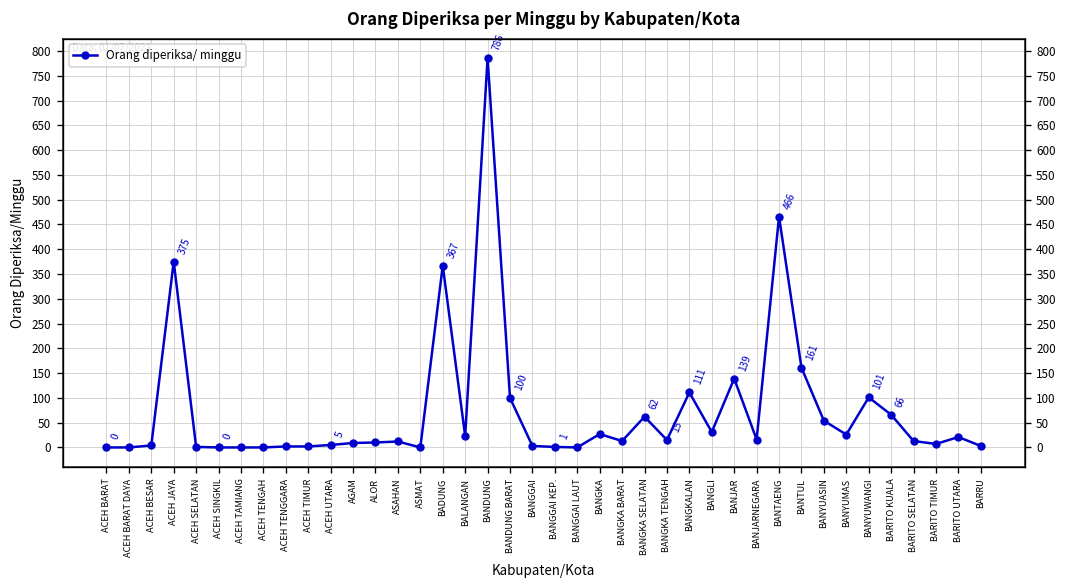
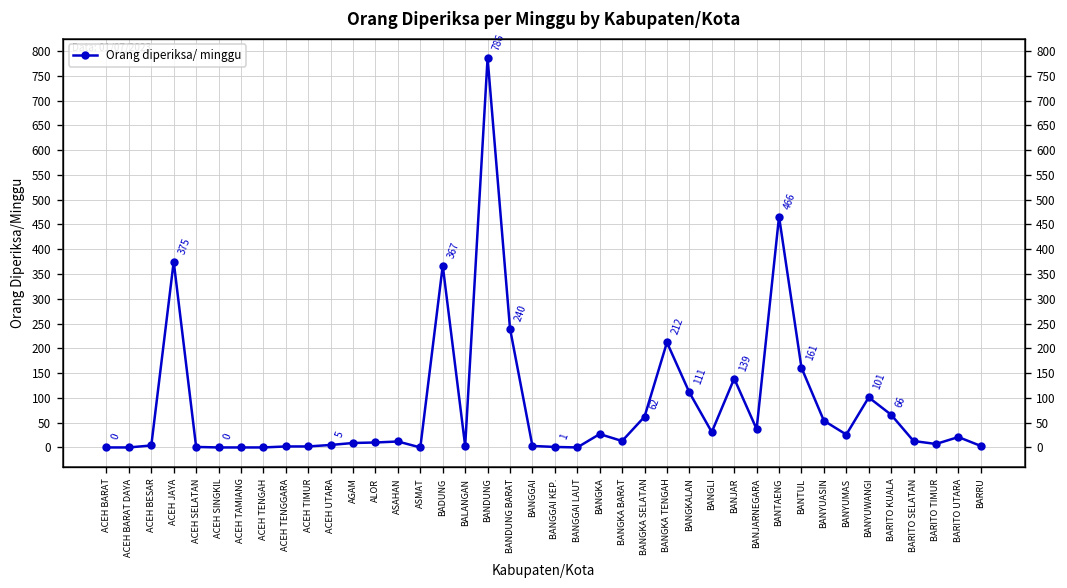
BALANGAN: 20 -> 0
BANDUNG BARAT: 100 -> 240
BANGKA TENGAH: 15 -> 212
BANJARNEGARA: 20 -> 40
